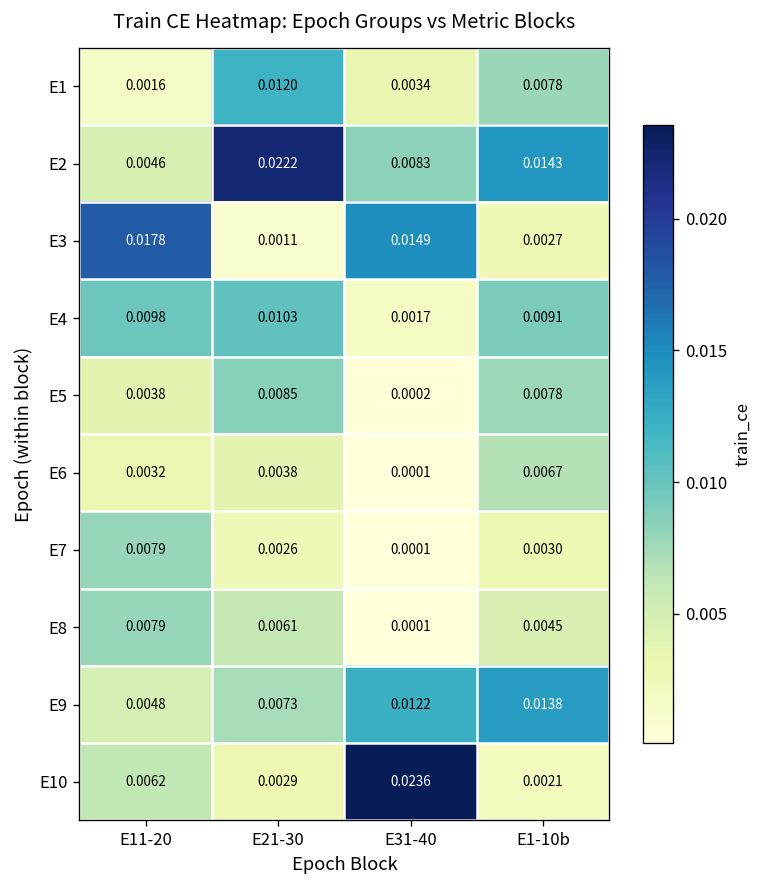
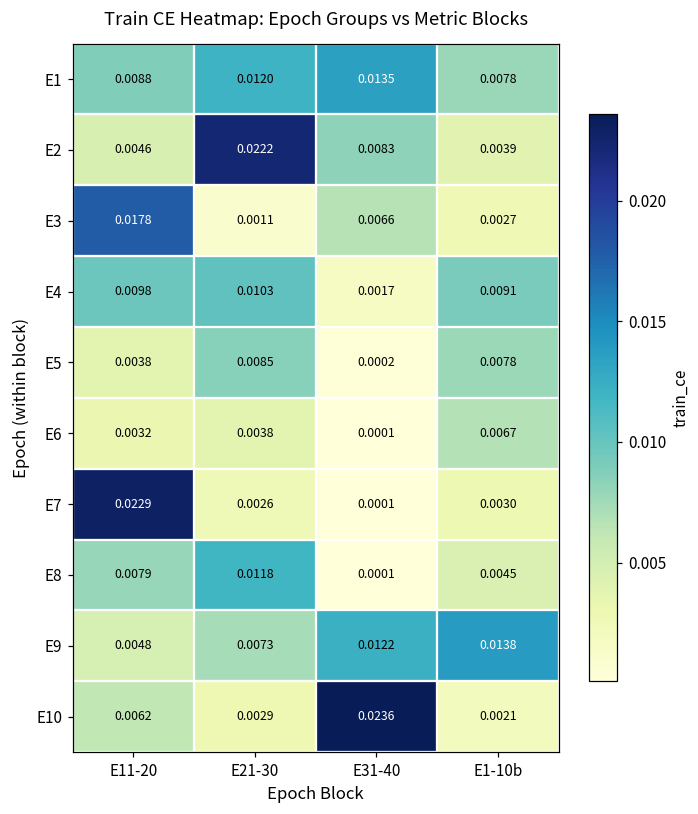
E1, E11-20: 0.0016 -> 0.0088
E1, E31-40: 0.0034 -> 0.0135
E2, E1-10b: 0.0143 -> 0.0039
E3, E31-40: 0.0149 -> 0.0066
E7, E11-20: 0.0079 -> 0.0229
E8, E21-30: 0.0061 -> 0.0118
